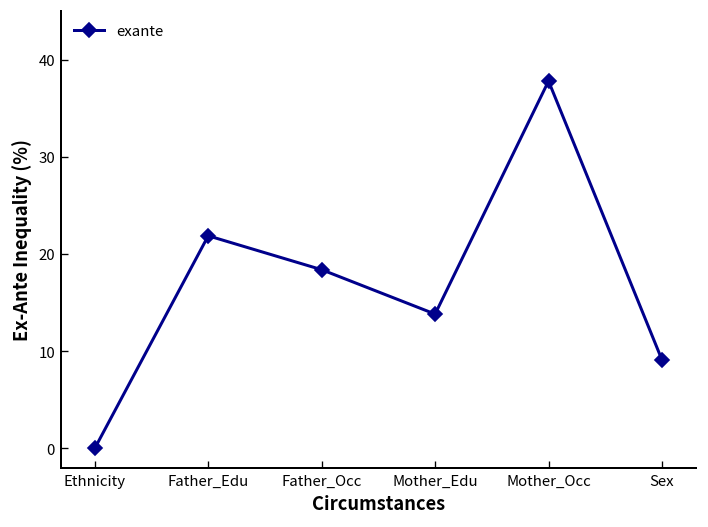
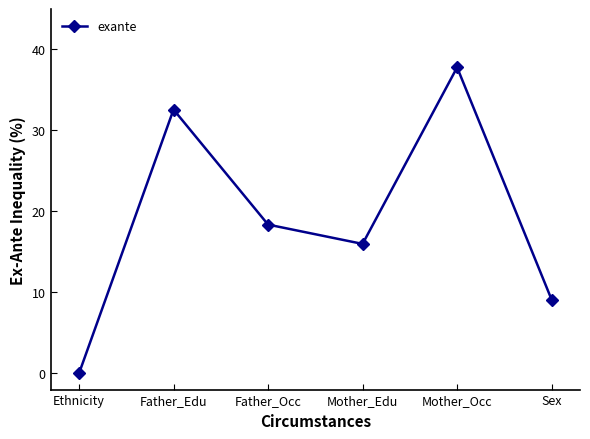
Father_Edu: 22 -> 33
Mother_Edu: 14 -> 16
